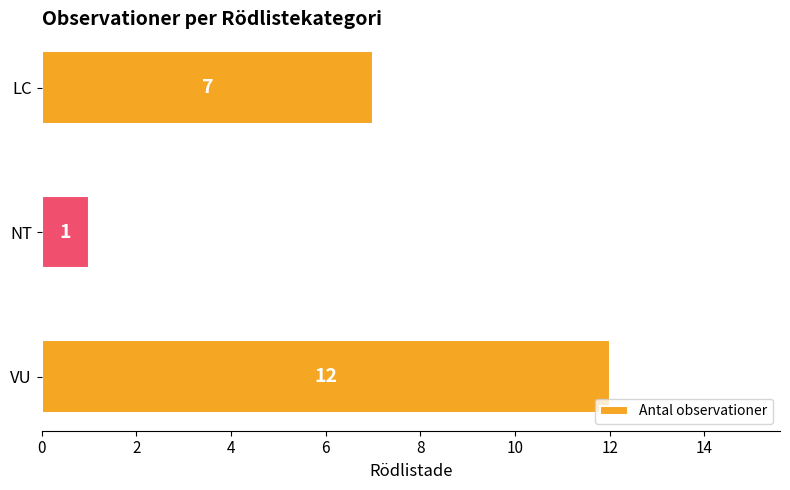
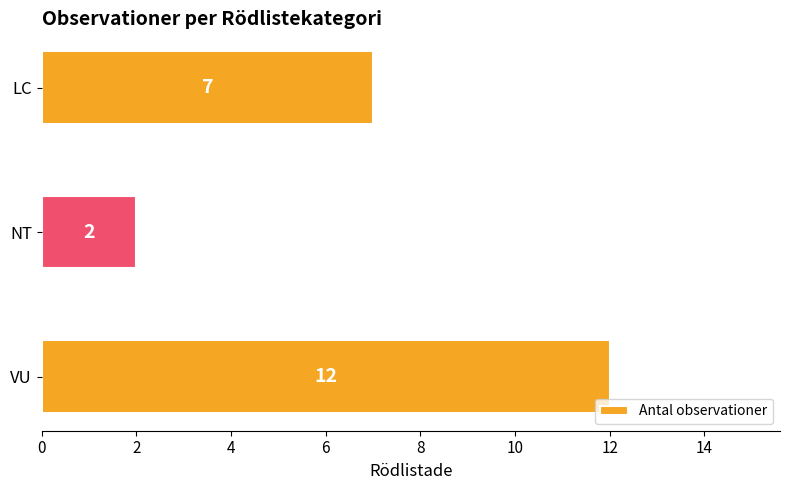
NT: 1 -> 2
